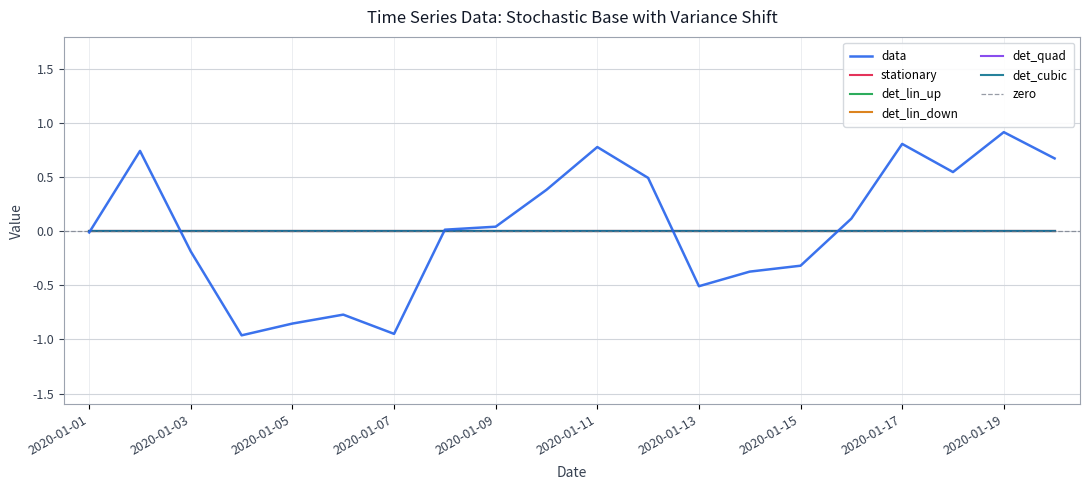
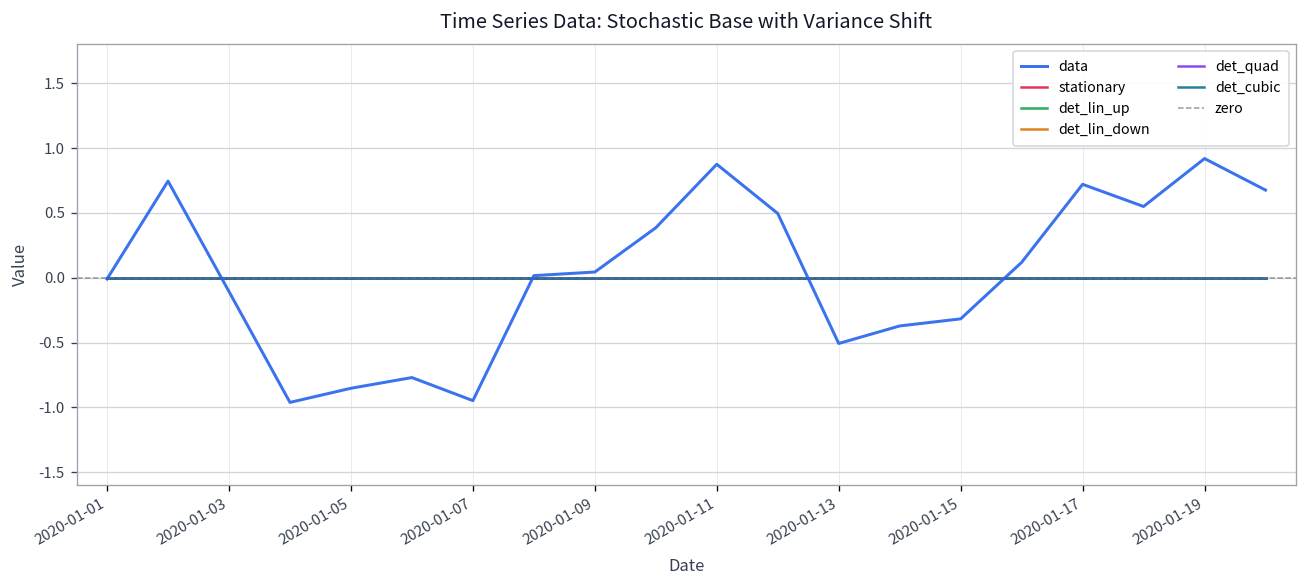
data, 2020-01-03: -0.19 -> -0.11
data, 2020-01-11: 0.78 -> 0.87
data, 2020-01-17: 0.81 -> 0.72
